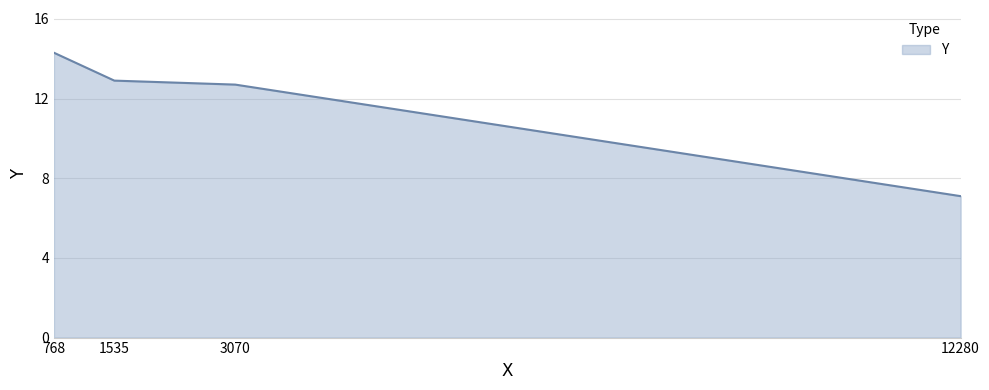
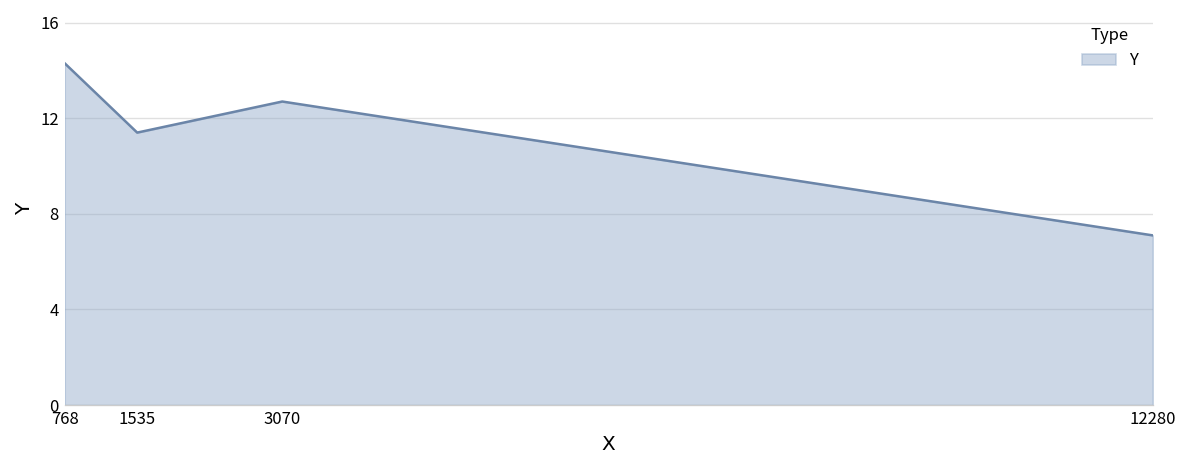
1535: 12.9 -> 11.4
